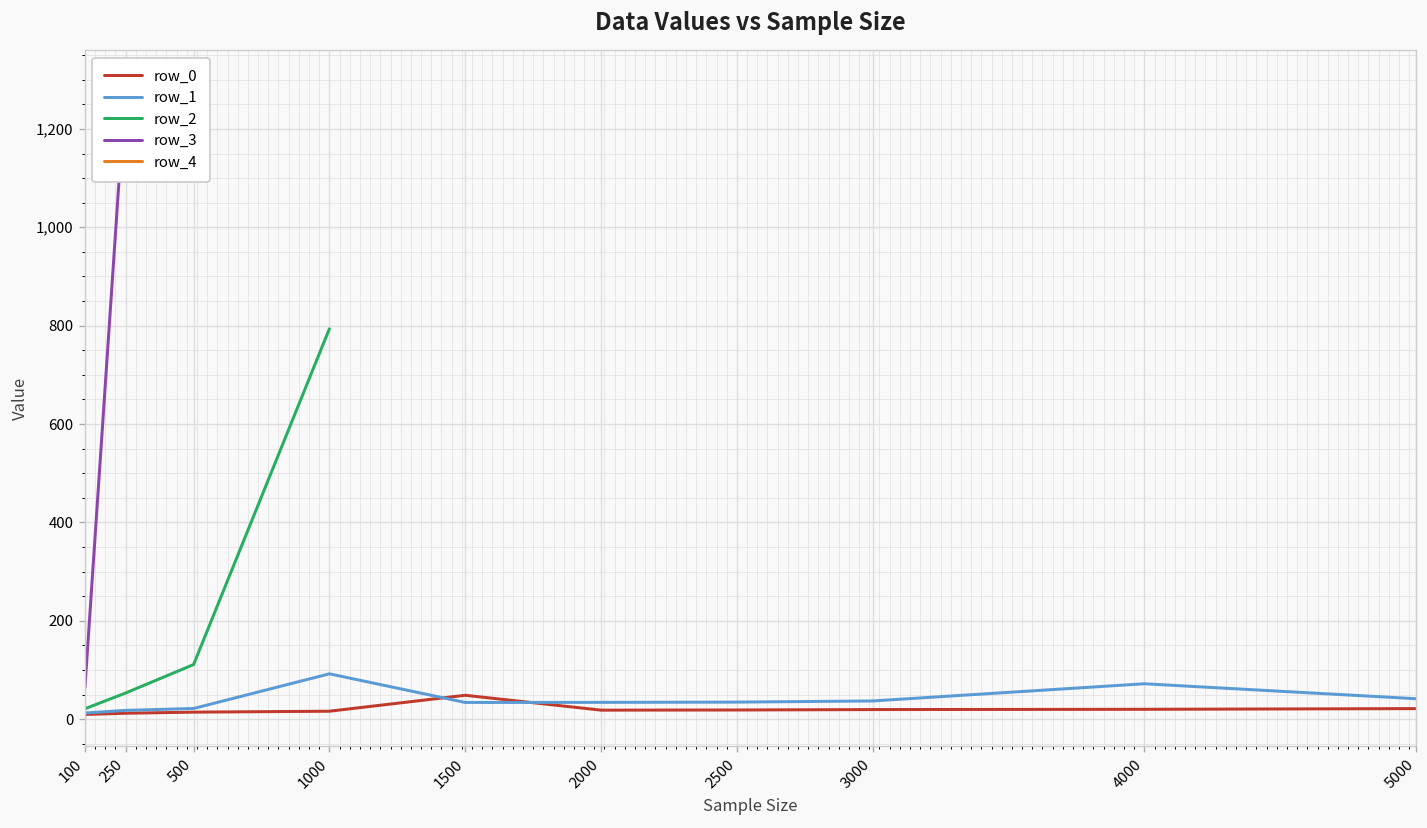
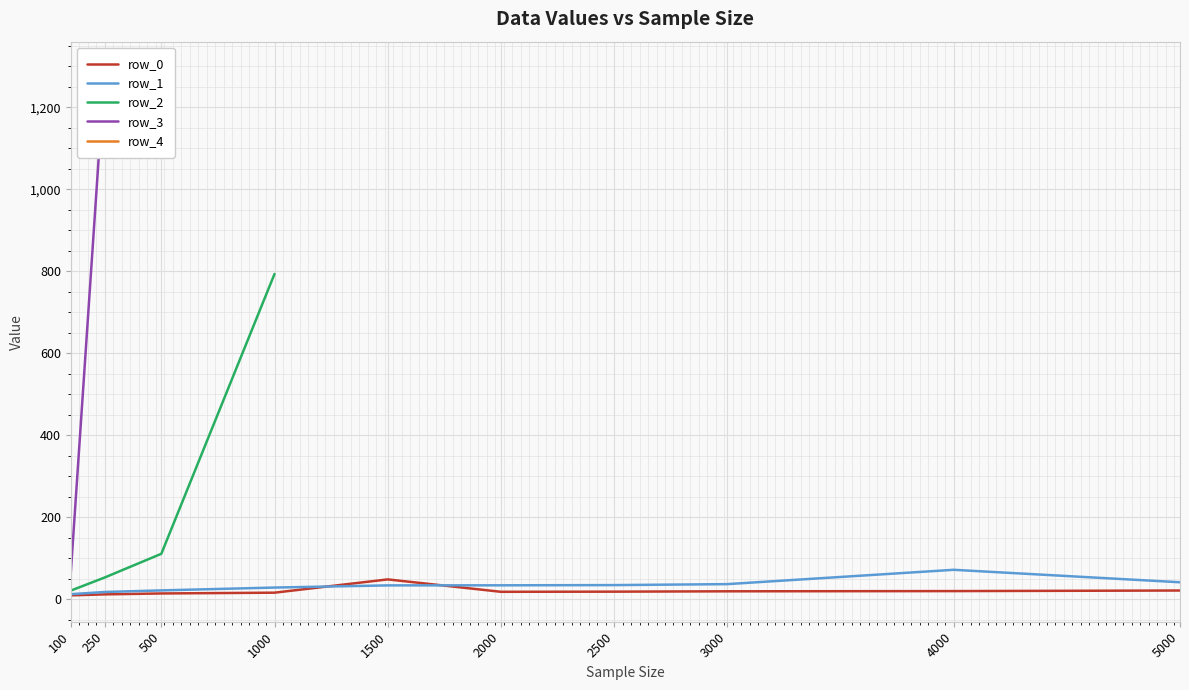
row_1, 1000: 90 -> 30
